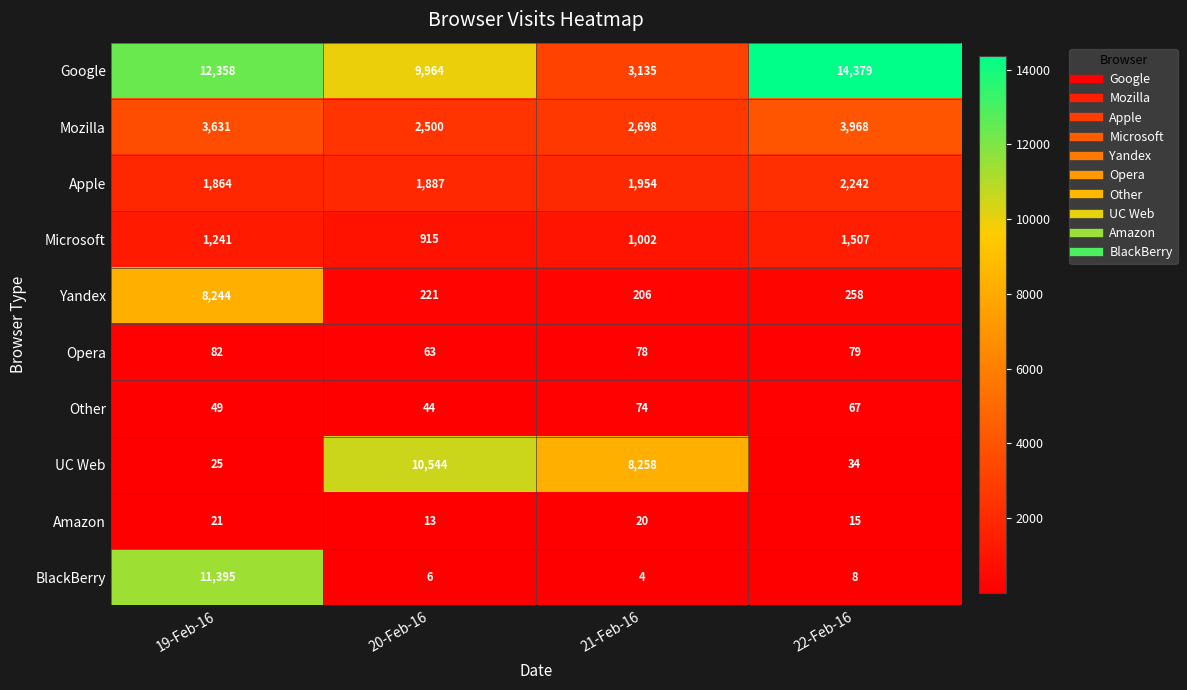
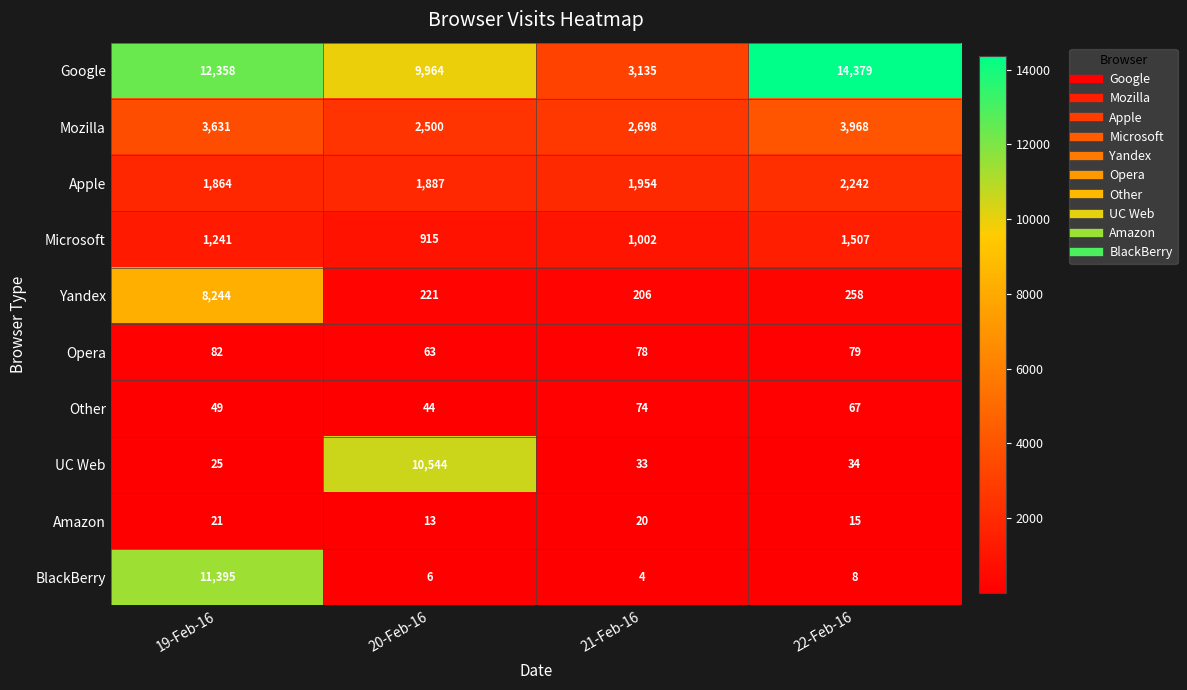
UC Web, 21-Feb-16: 8,258 -> 33
